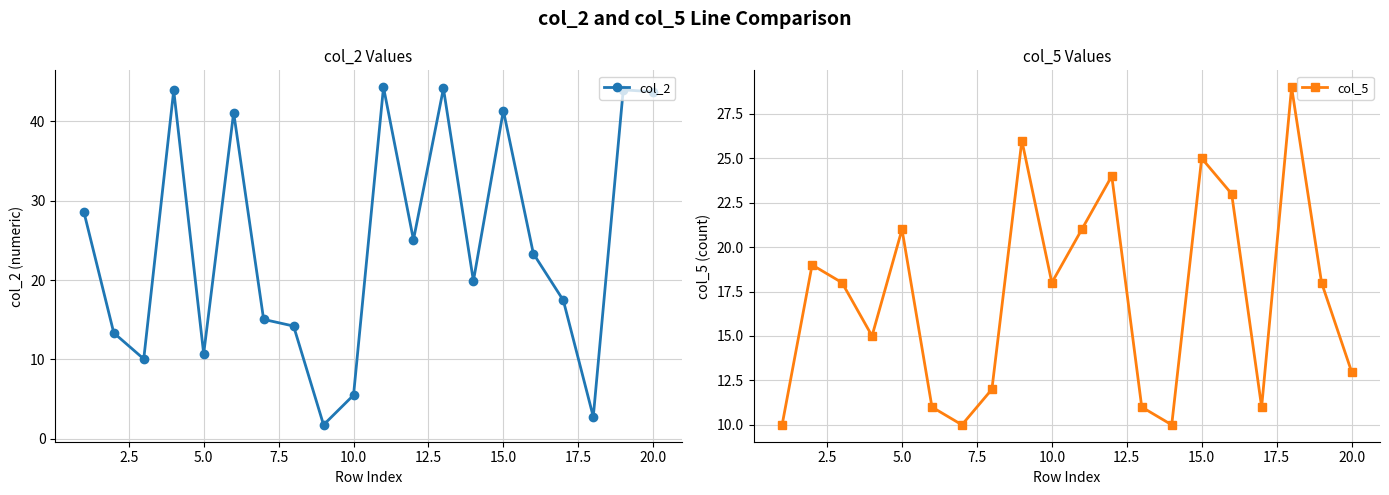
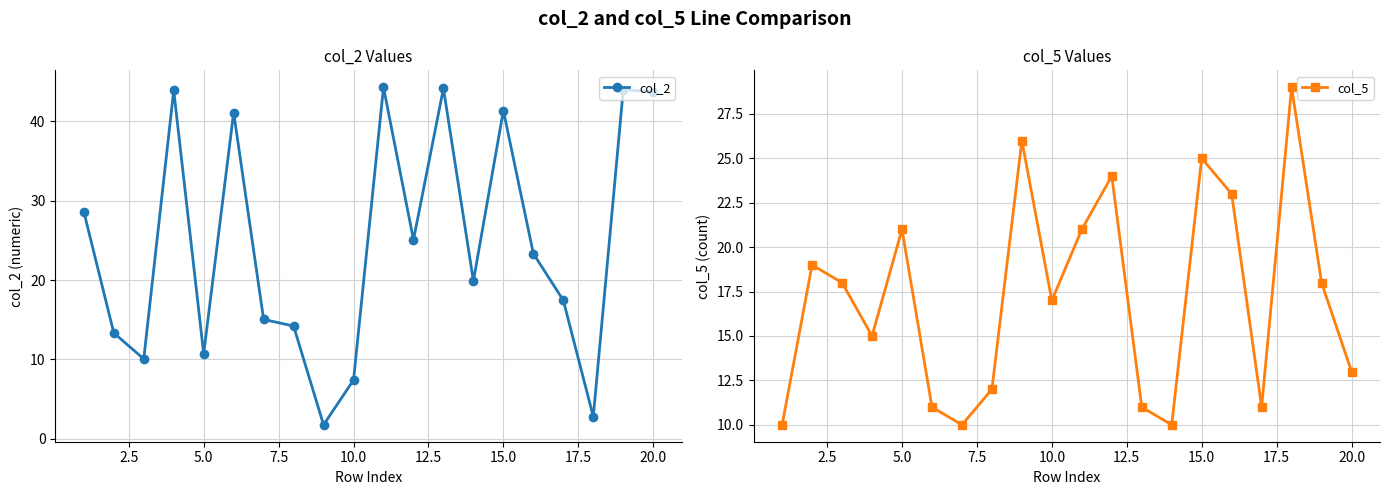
col_2 Values, 10.0: 6 -> 7
col_5 Values, 10.0: 18 -> 17
